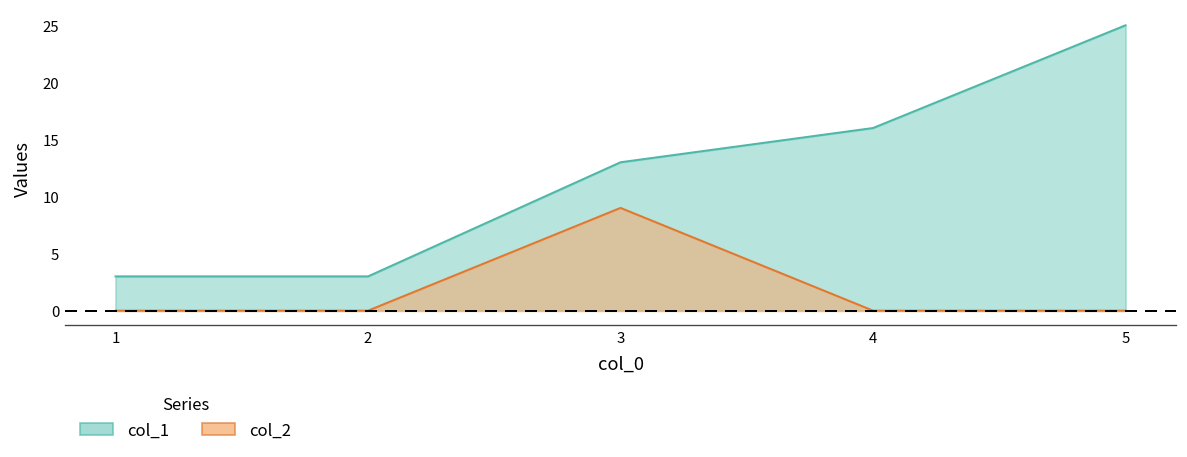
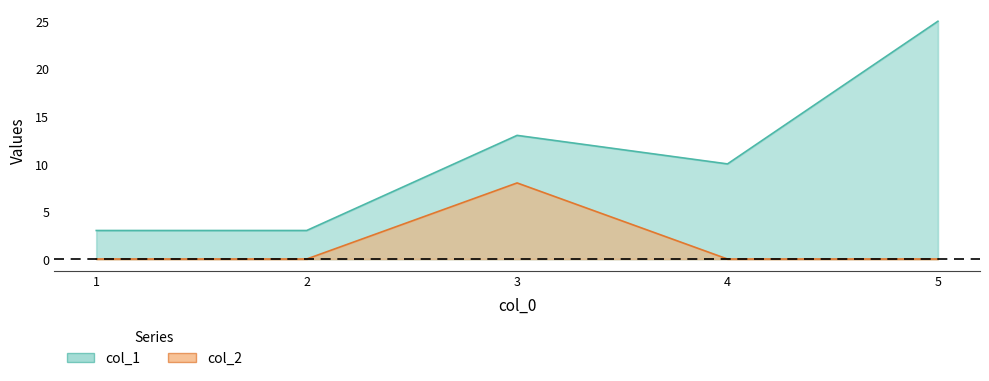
col_2, 3: 9 -> 8
col_1, 4: 16 -> 10
